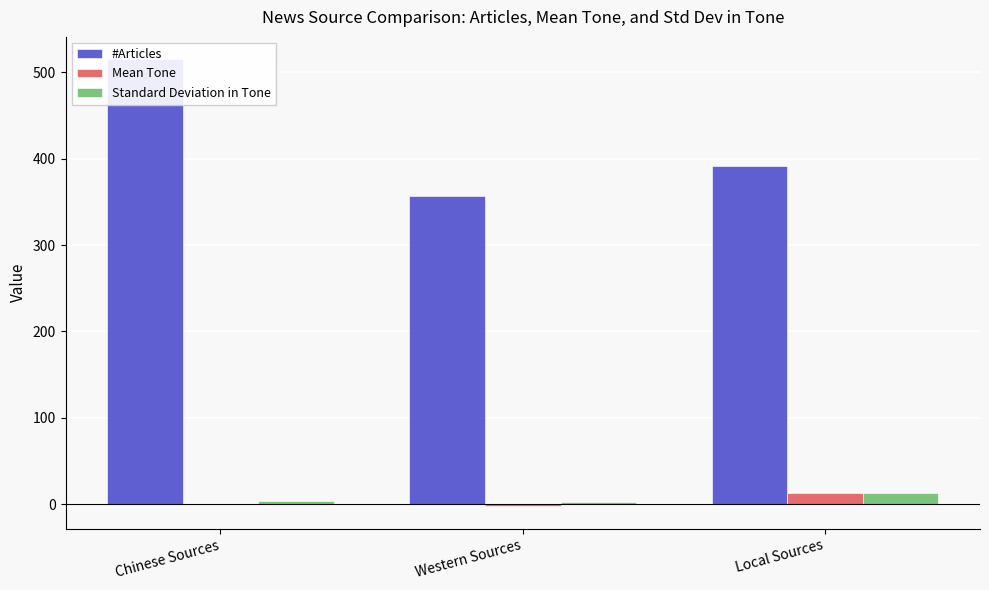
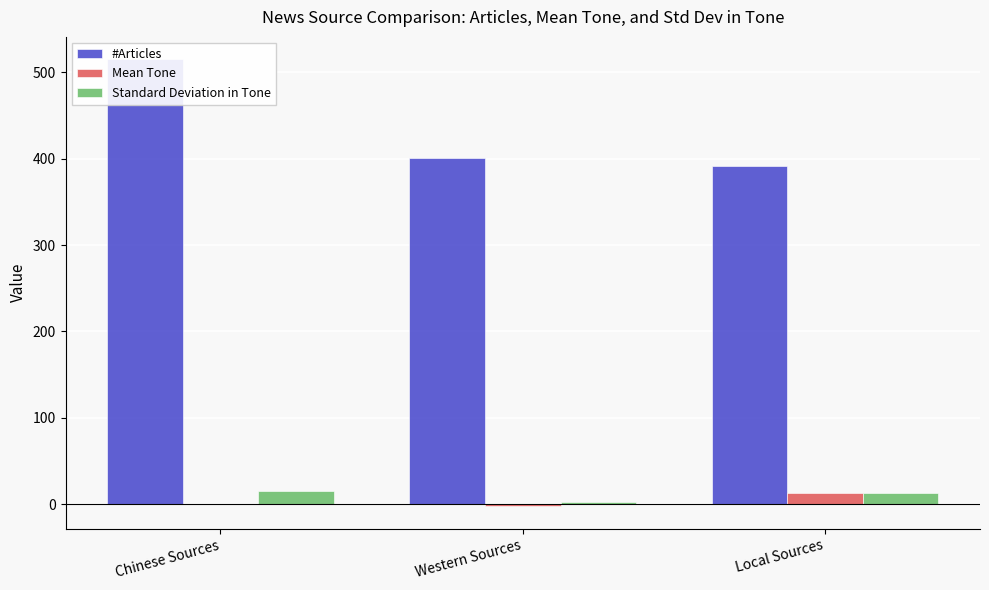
Standard Deviation in Tone, Chinese Sources: 0 -> 20
#Articles, Western Sources: 360 -> 400
